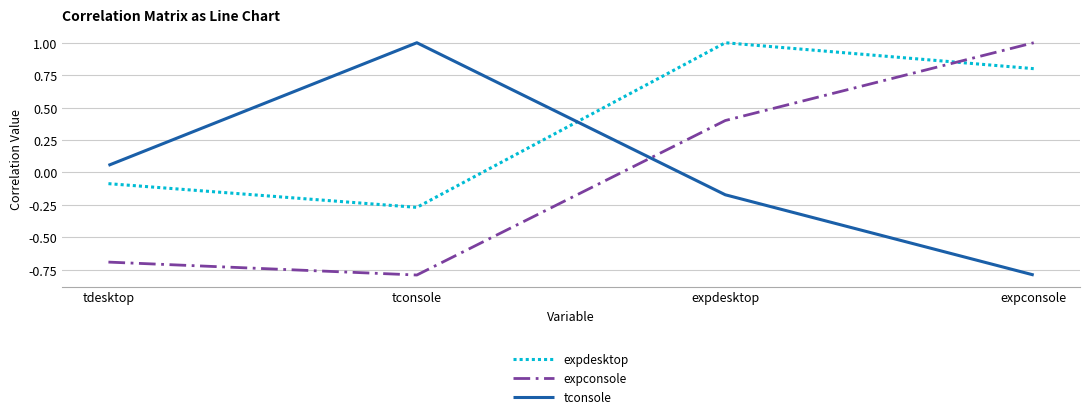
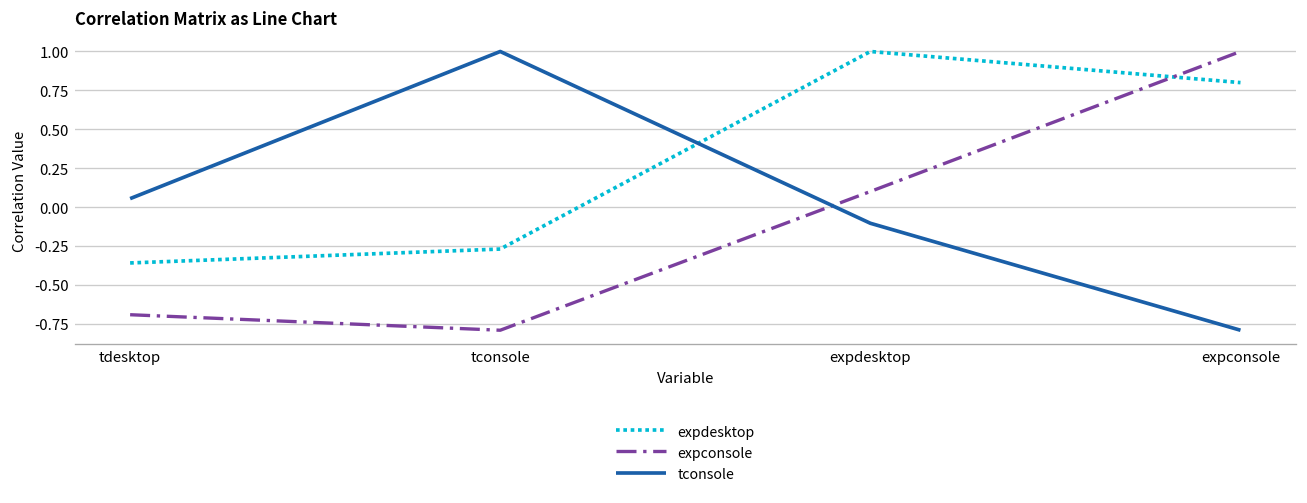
expdesktop, tdesktop: -0.09 -> -0.36
expconsole, expdesktop: 0.4 -> 0.1
tconsole, expdesktop: -0.17 -> -0.10
